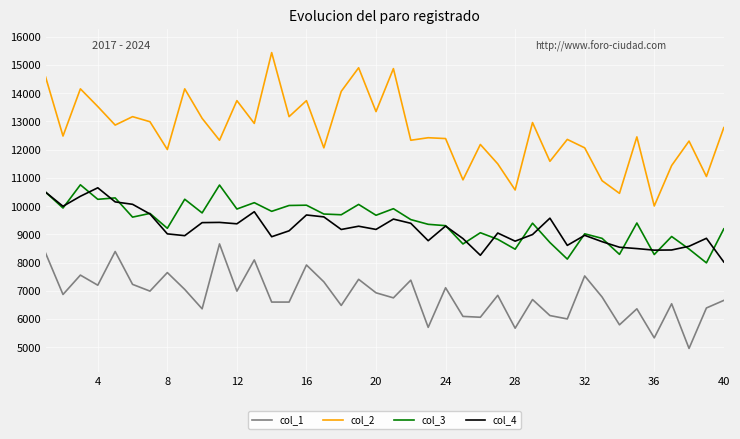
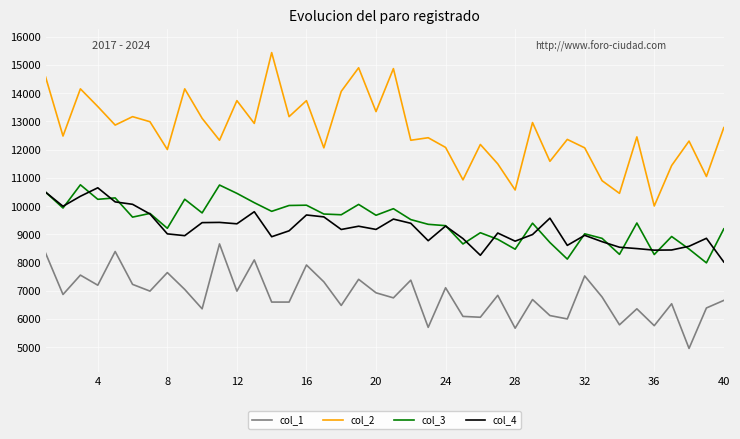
col_3, 12: 9900 -> 10500
col_2, 24: 12400 -> 12100
col_1, 36: 5300 -> 5800
